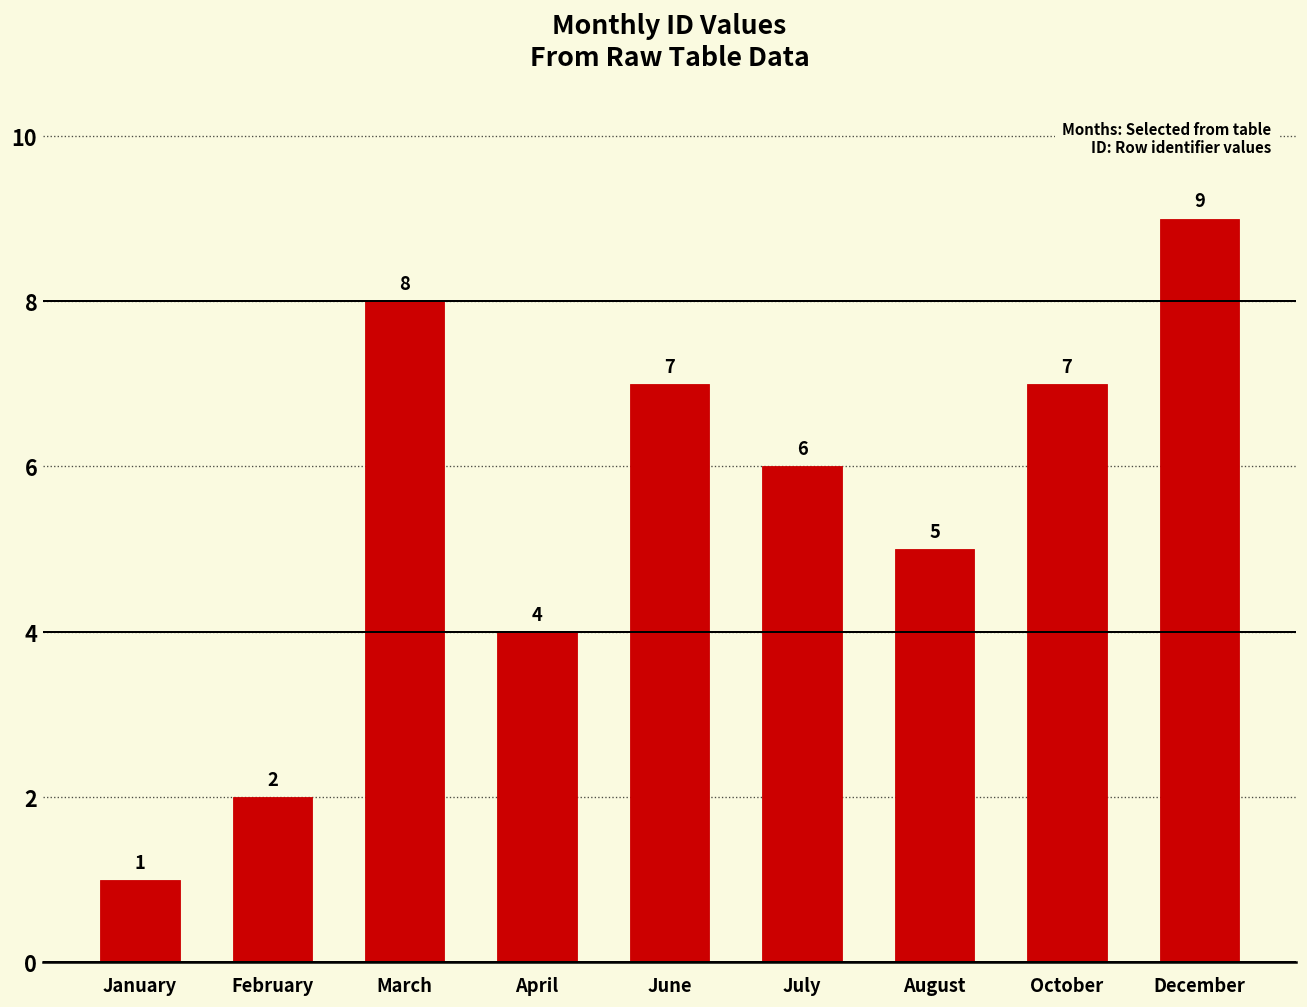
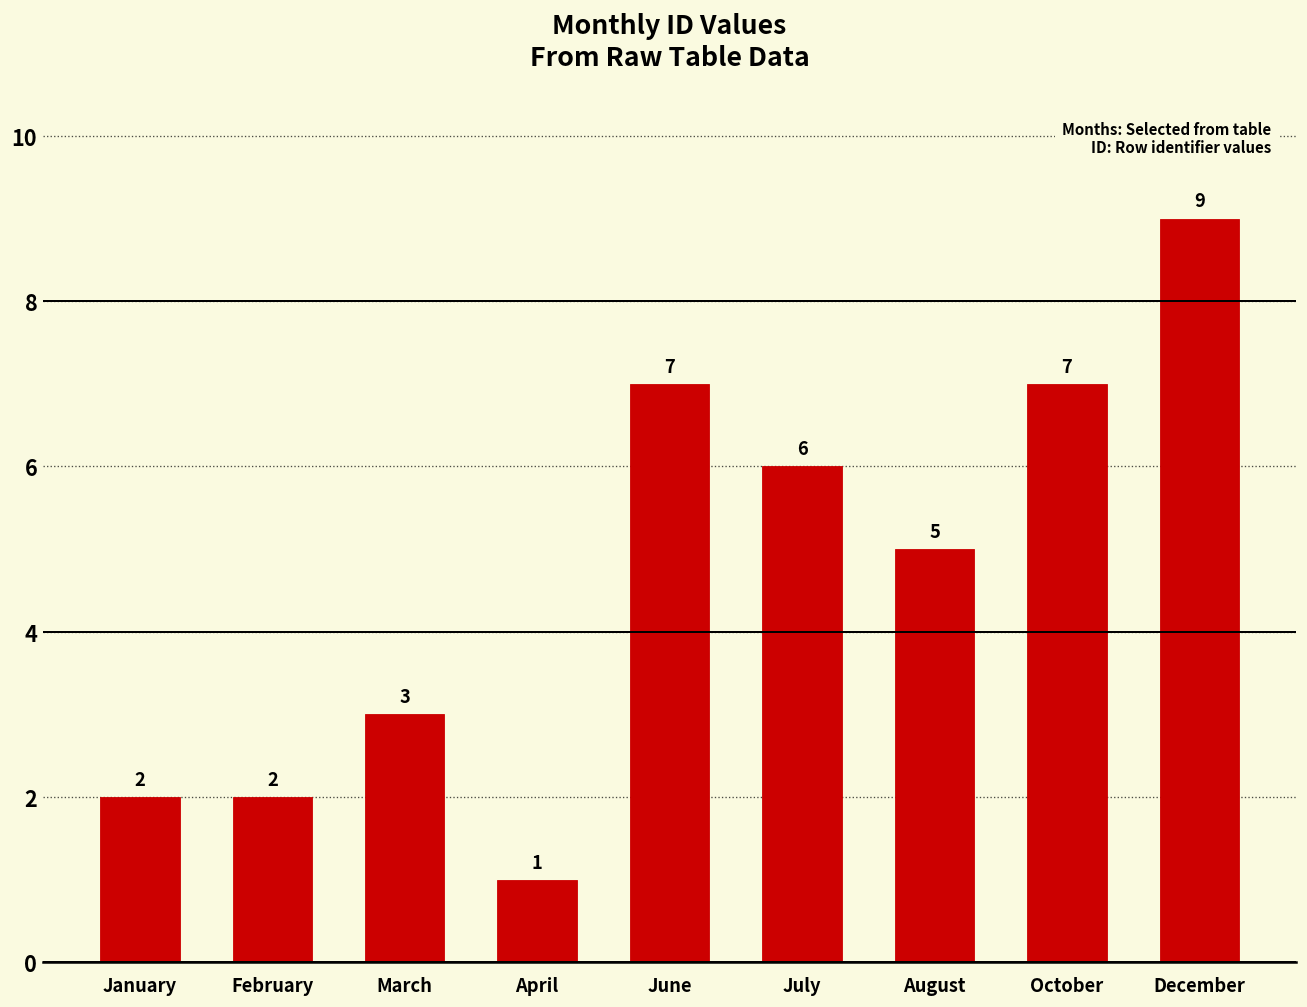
January: 1 -> 2
March: 8 -> 3
April: 4 -> 1
